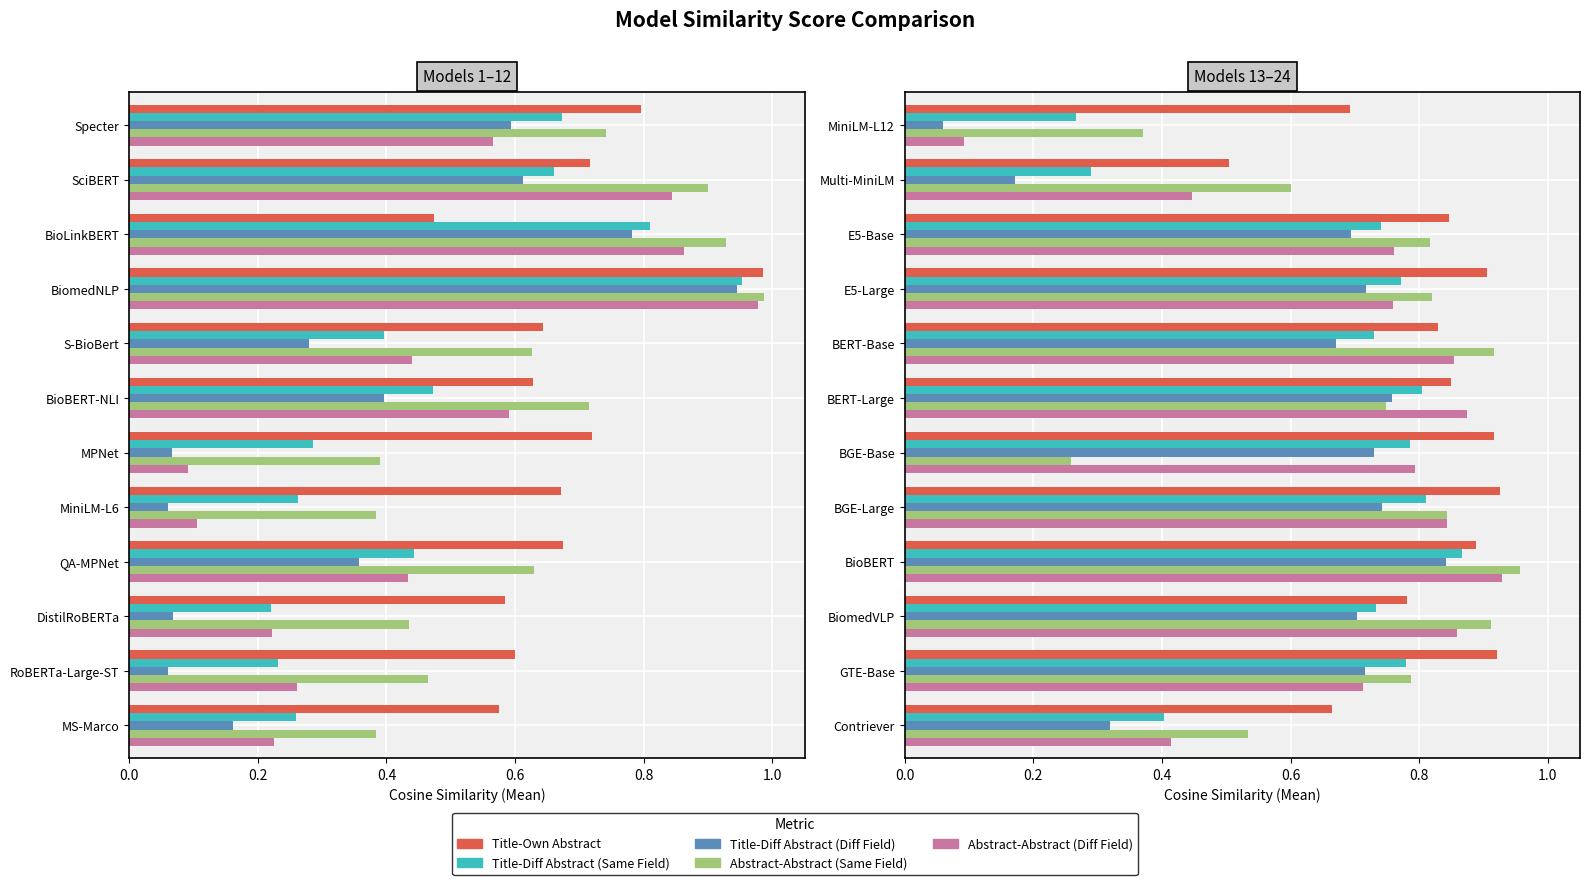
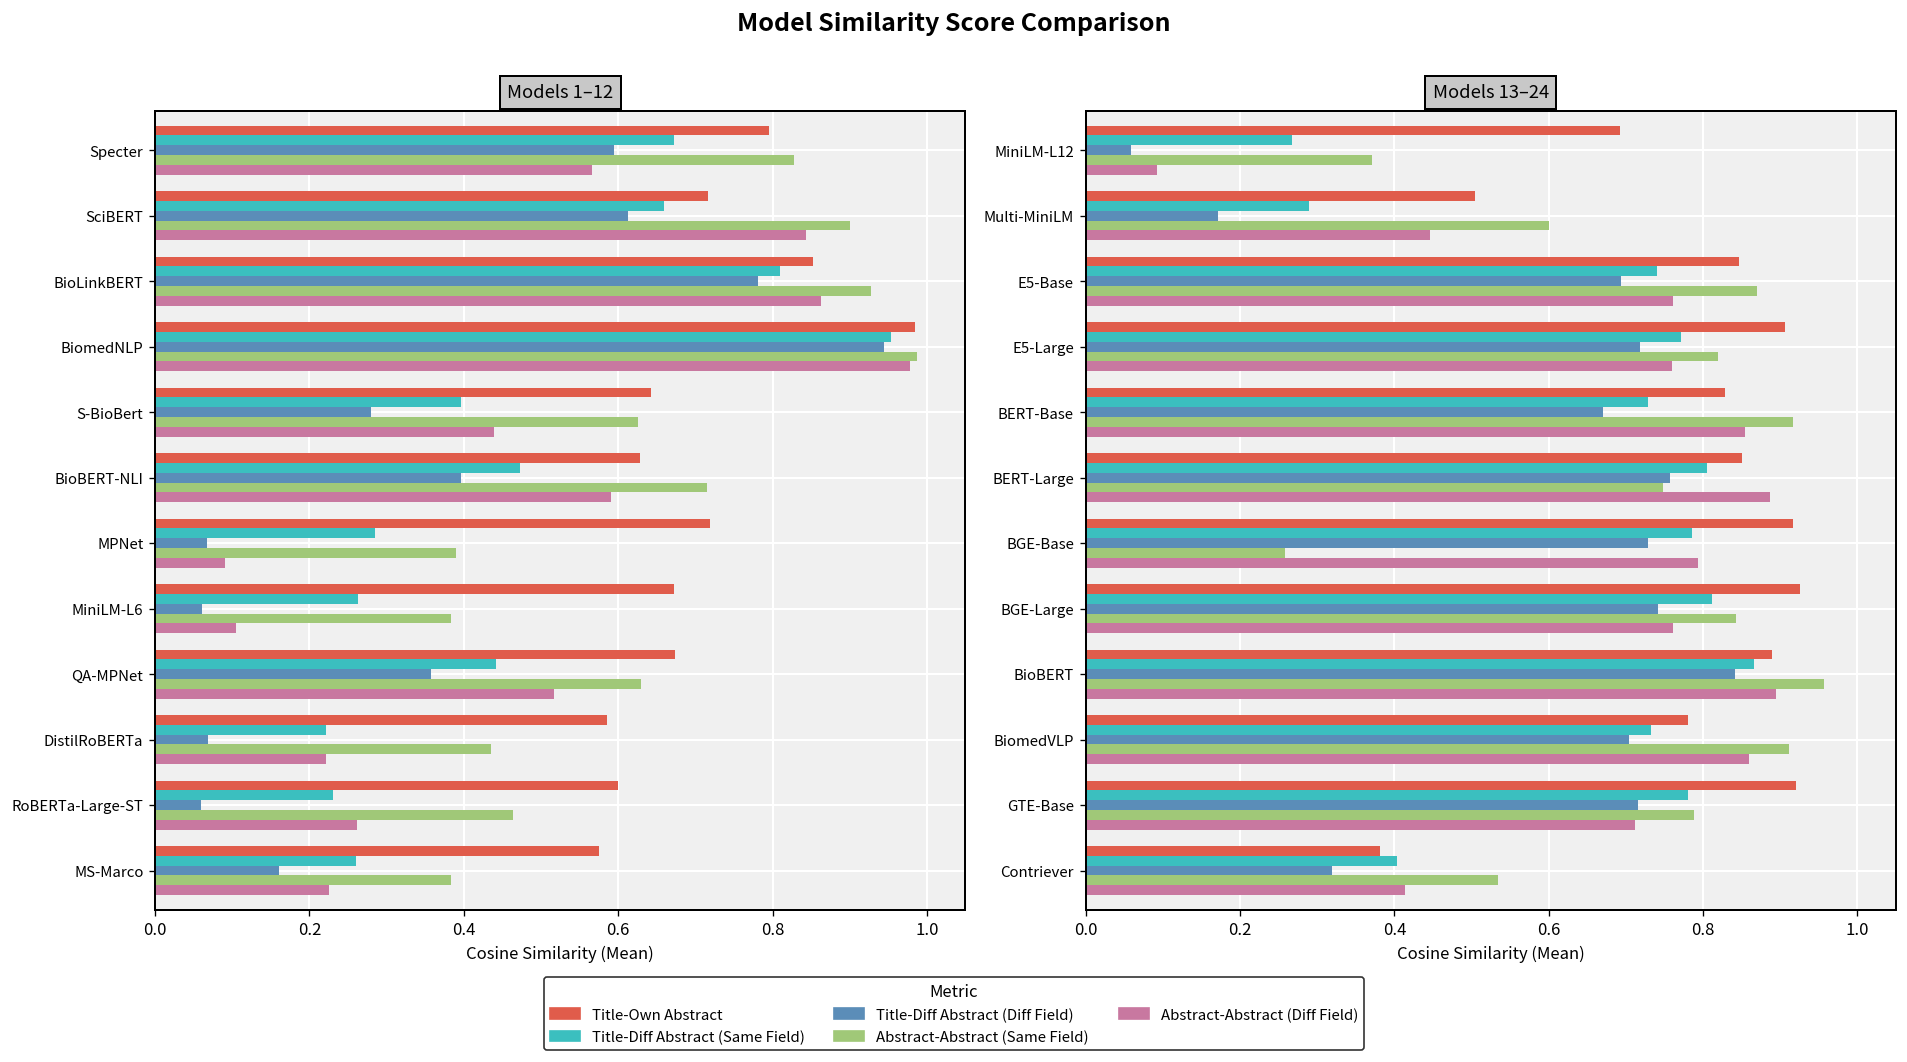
Models 1–12, Abstract-Abstract (Same Field), Specter: 0.74 -> 0.83
Models 1–12, Title-Own Abstract, BioLinkBERT: 0.47 -> 0.85
Models 1–12, Abstract-Abstract (Diff Field), QA-MPNet: 0.43 -> 0.52
Models 13–24, Abstract-Abstract (Same Field), E5-Base: 0.82 -> 0.87
Models 13–24, Abstract-Abstract (Diff Field), BERT-Large: 0.87 -> 0.89
Models 13–24, Abstract-Abstract (Diff Field), BGE-Large: 0.84 -> 0.76
Models 13–24, Abstract-Abstract (Diff Field), BioBERT: 0.93 -> 0.89
Models 13–24, Title-Own Abstract, Contriever: 0.67 -> 0.38
